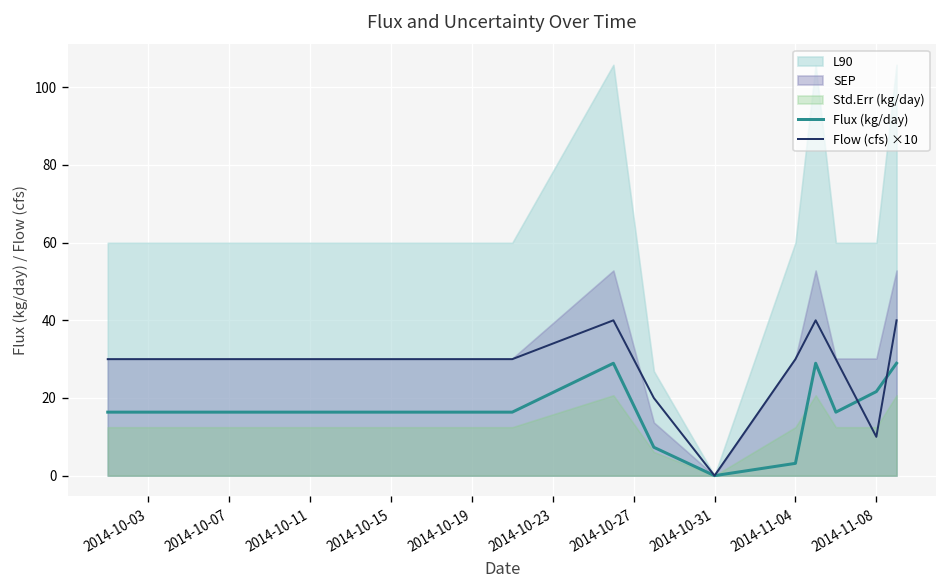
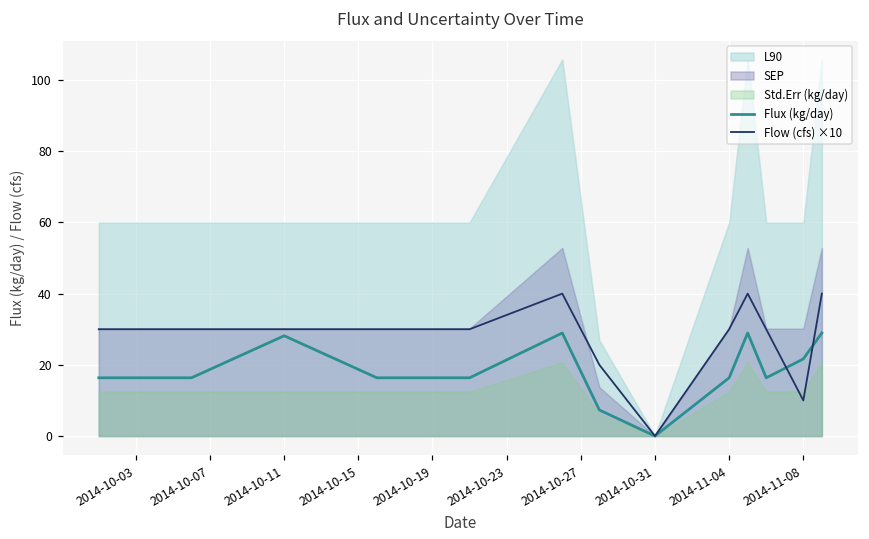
Flux (kg/day), 2014-10-11: 16 -> 28
Flux (kg/day), 2014-11-04: 3 -> 16
